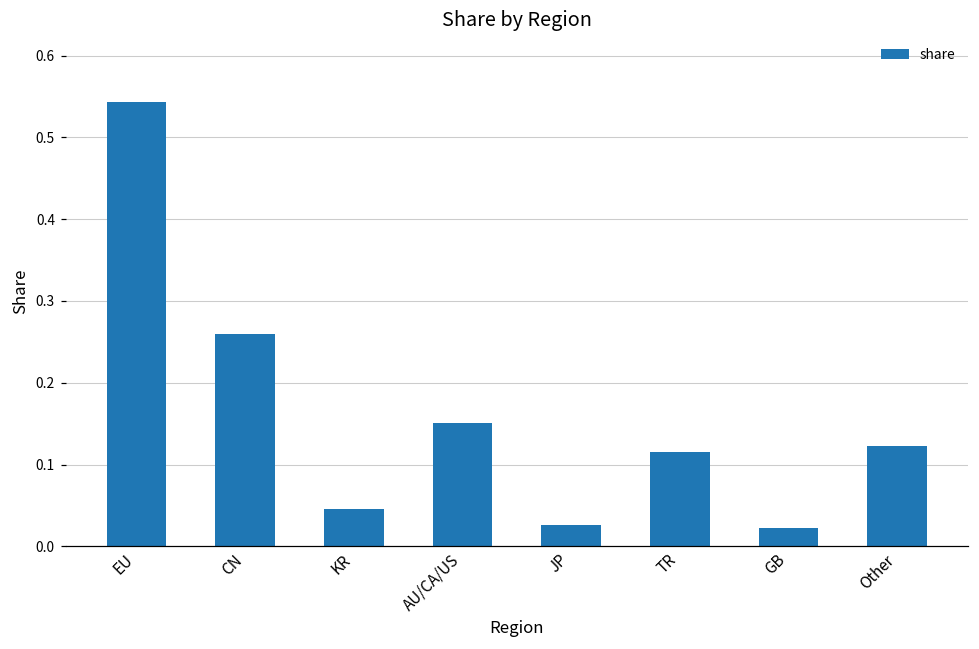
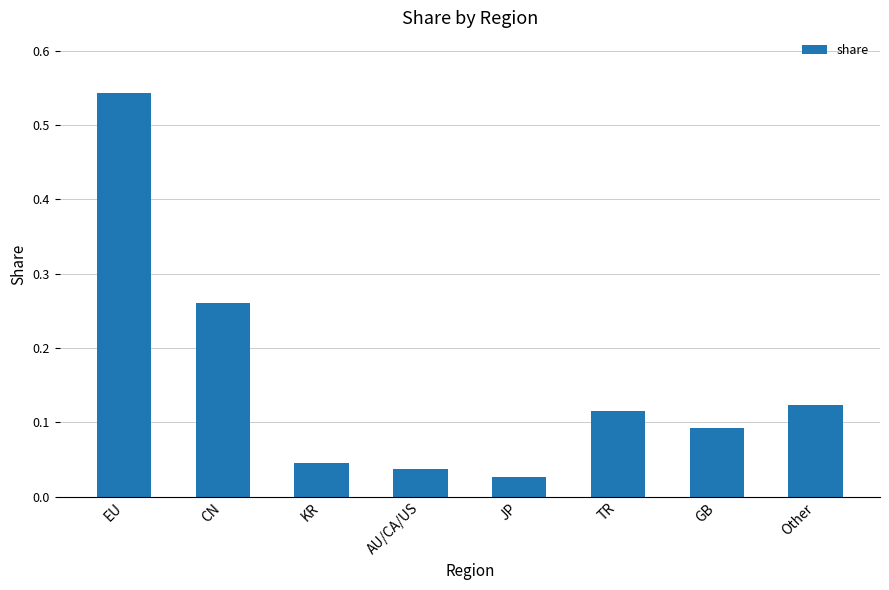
AU/CA/US: 0.15 -> 0.04
GB: 0.02 -> 0.09
